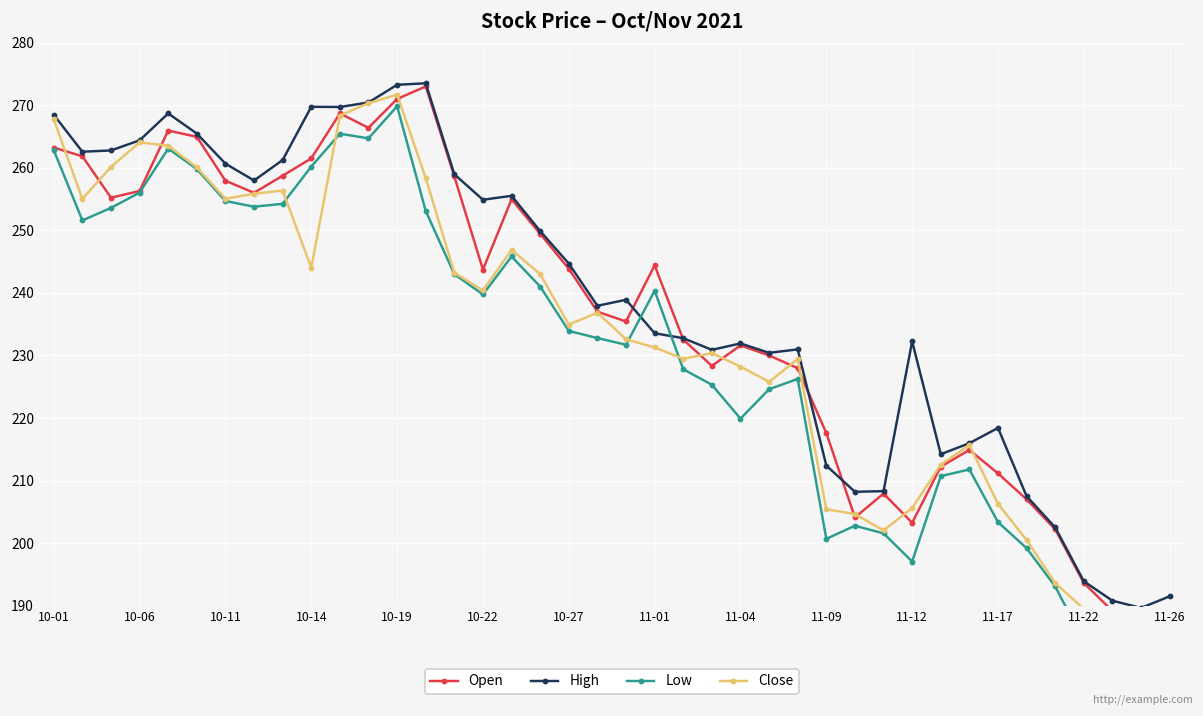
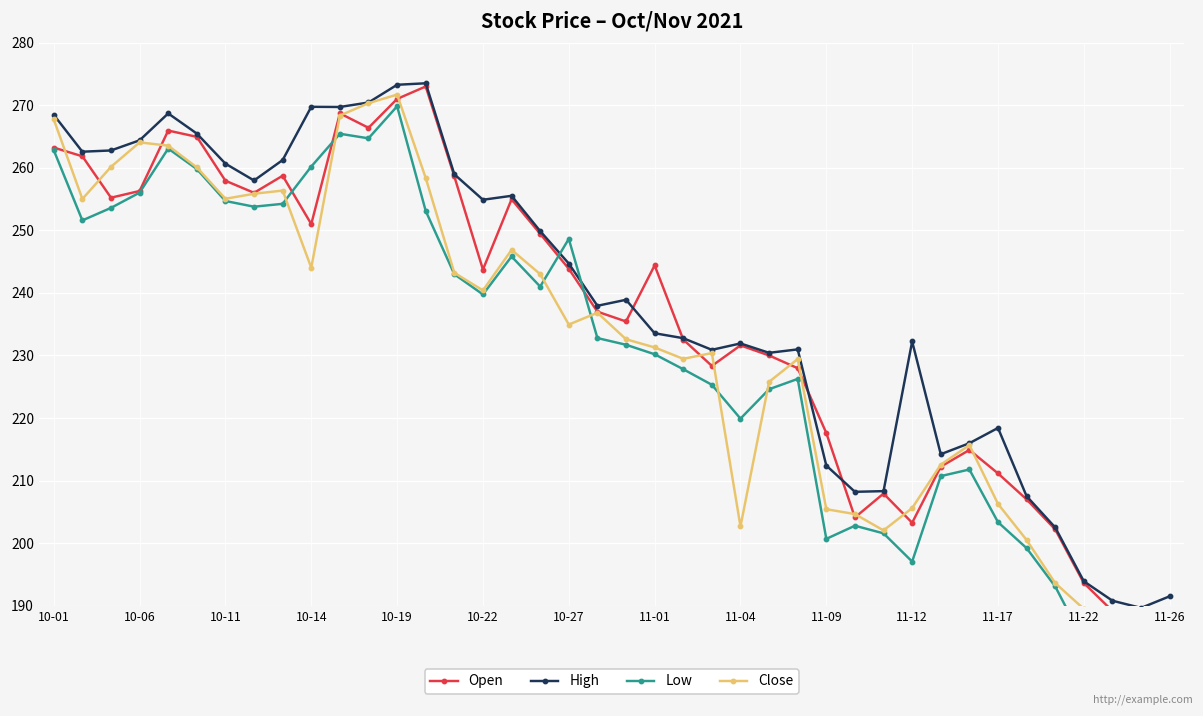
Open, 10-14: 262 -> 251
Low, 10-27: 234 -> 249
Low, 11-01: 240 -> 230
Close, 11-04: 228 -> 203
